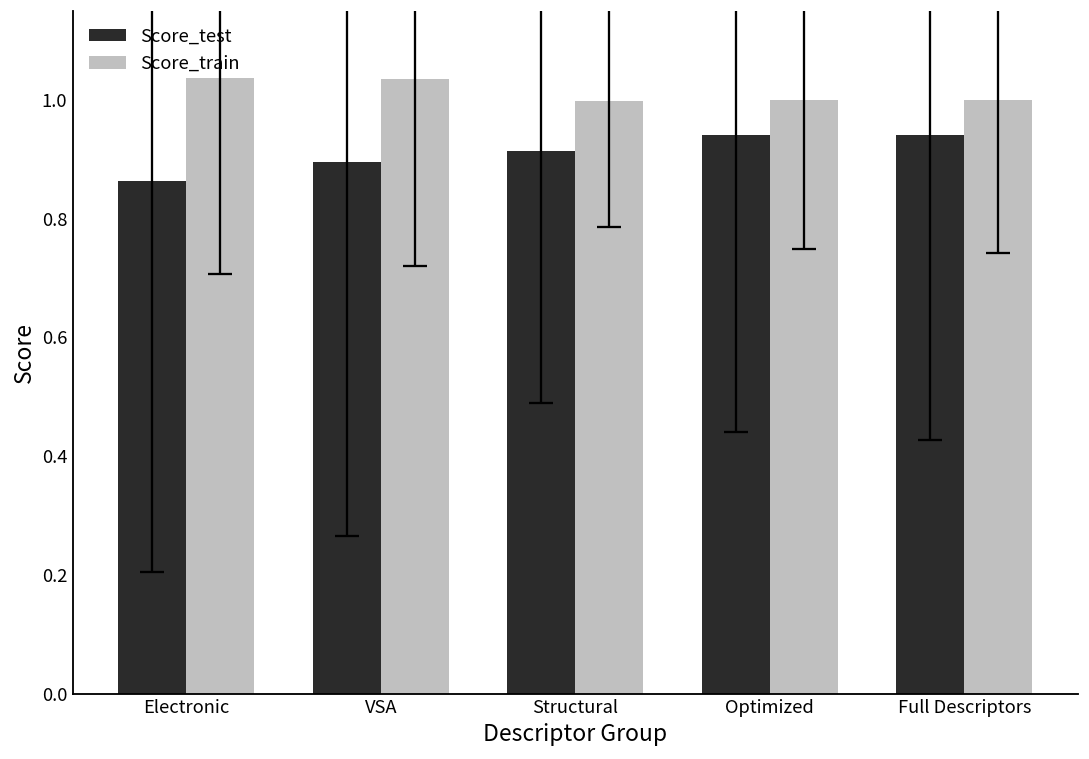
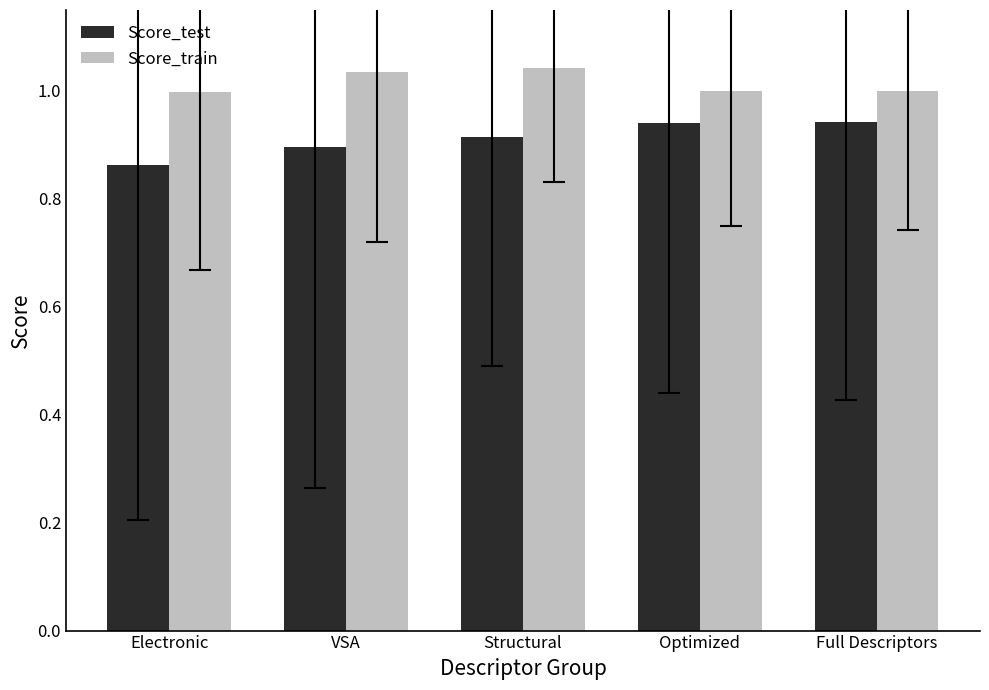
Score_train, Electronic: 1.04 -> 1.00
Score_train, Structural: 1.00 -> 1.04
